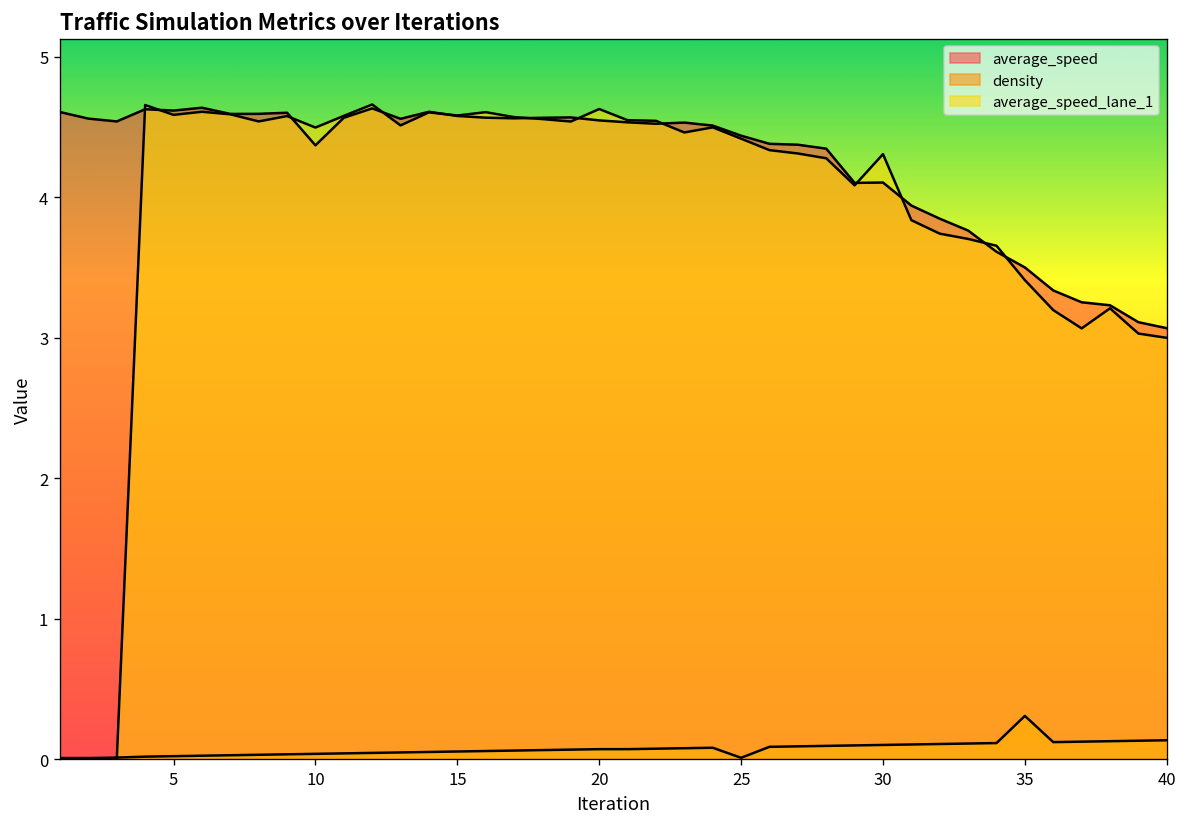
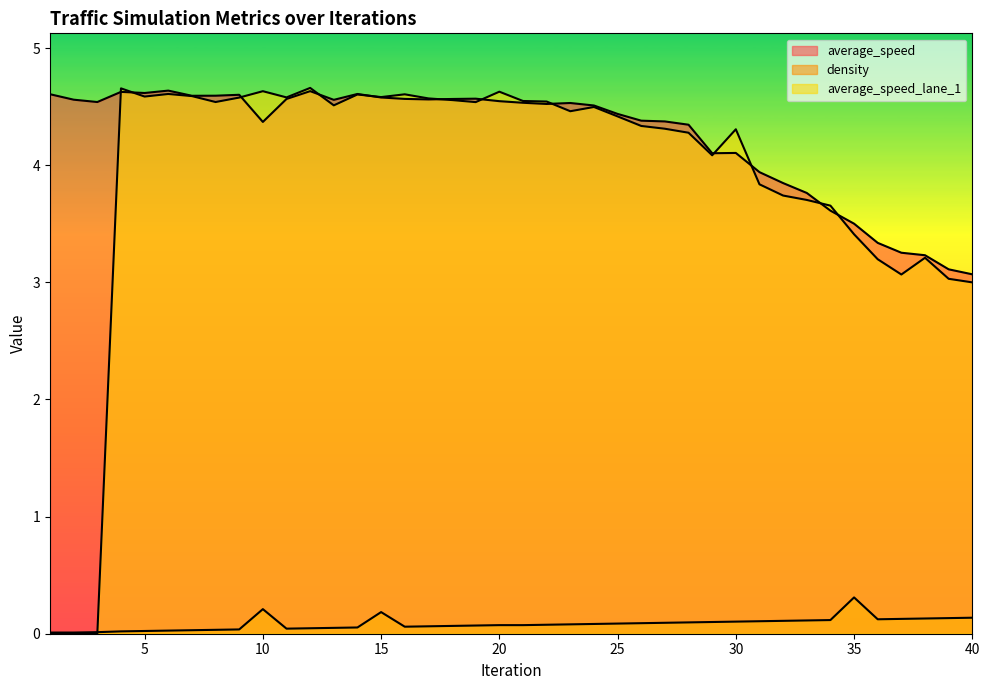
density, 10: 0.04 -> 0.21
average_speed_lane_1, 10: 4.50 -> 4.63
density, 15: 0.06 -> 0.18
density, 25: 0.01 -> 0.09
